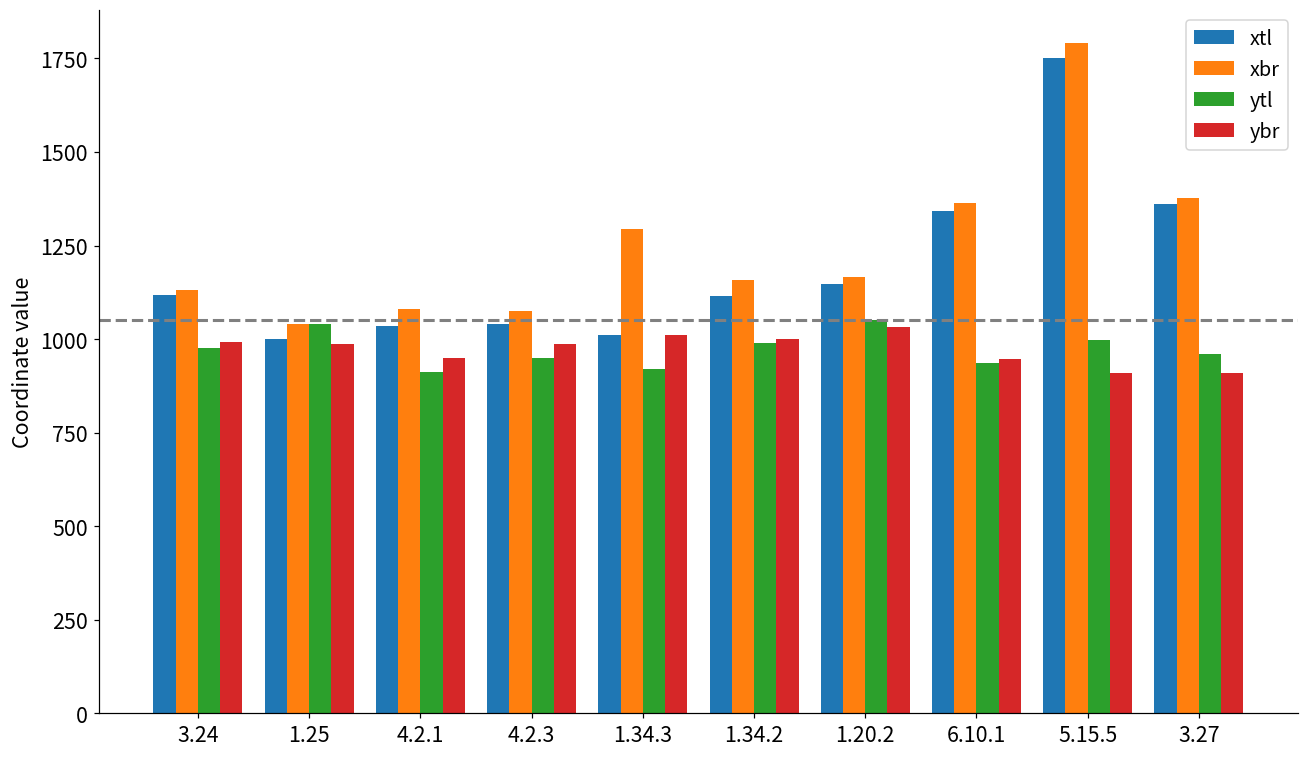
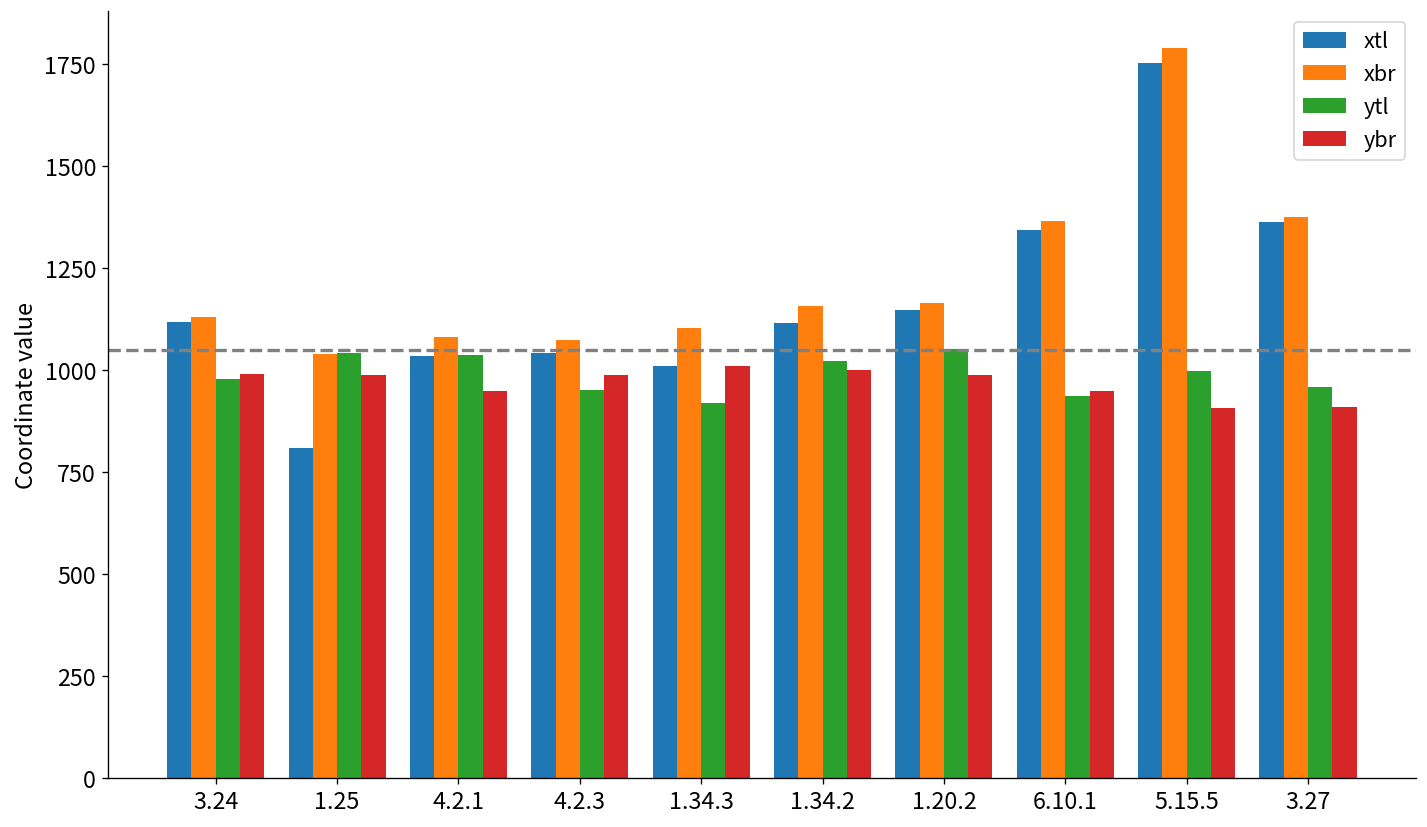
xtl, 1.25: 1000 -> 810
ytl, 4.2.1: 910 -> 1040
xbr, 1.34.3: 1300 -> 1100
ytl, 1.34.2: 990 -> 1020
ybr, 1.20.2: 1030 -> 990
